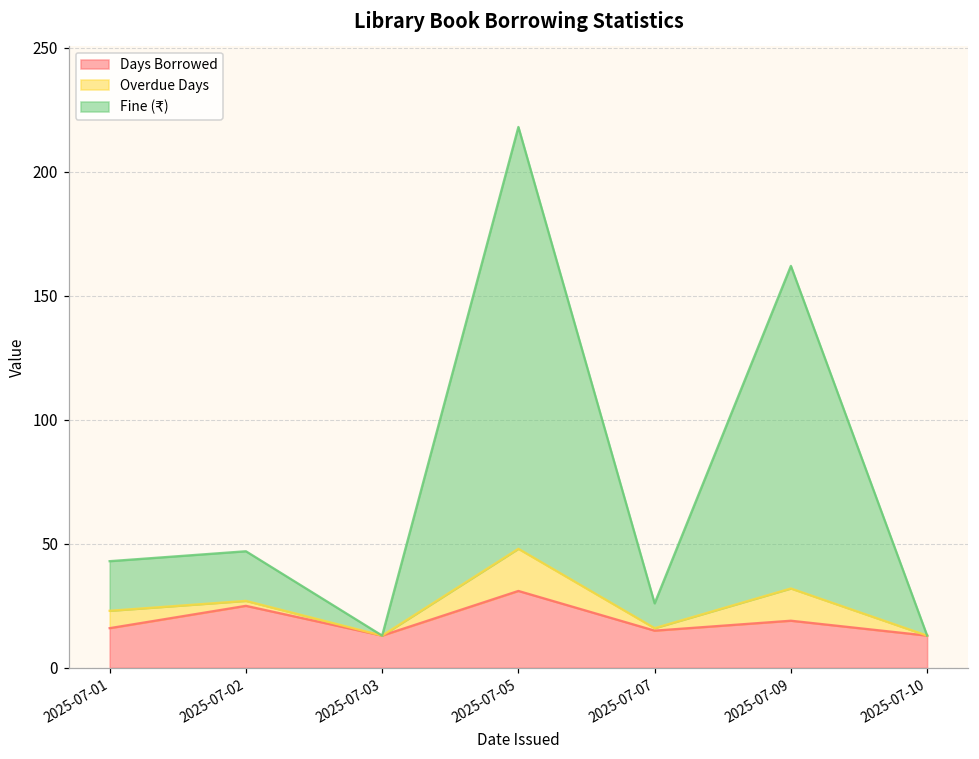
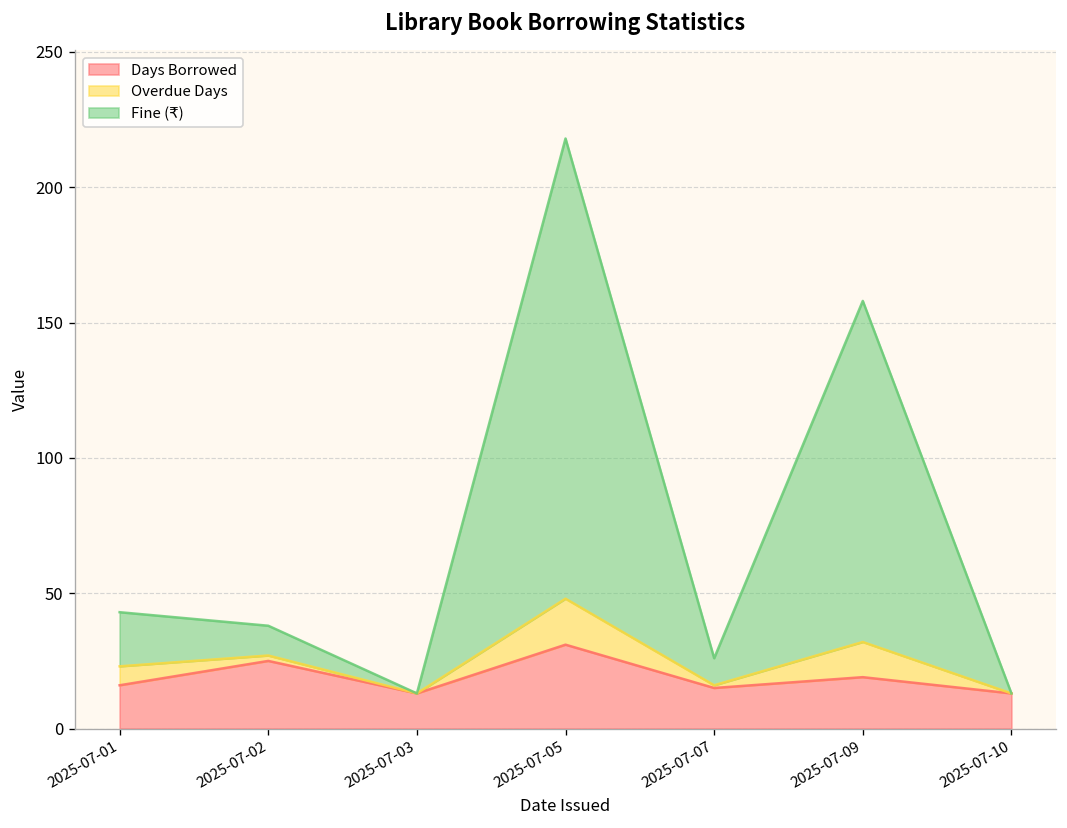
Fine (₹), 2025-07-02: 20 -> 11
Fine (₹), 2025-07-09: 130 -> 126
